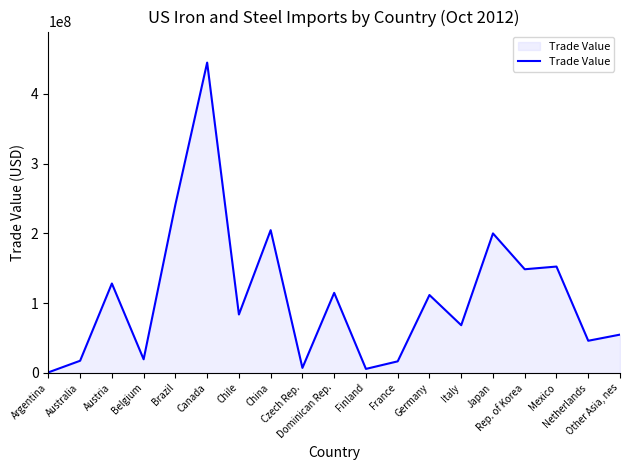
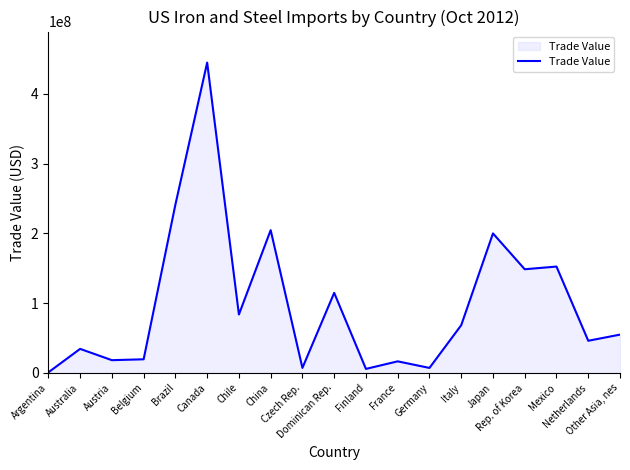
Australia: 20000000 -> 30000000
Austria: 130000000 -> 20000000
Germany: 110000000 -> 10000000
